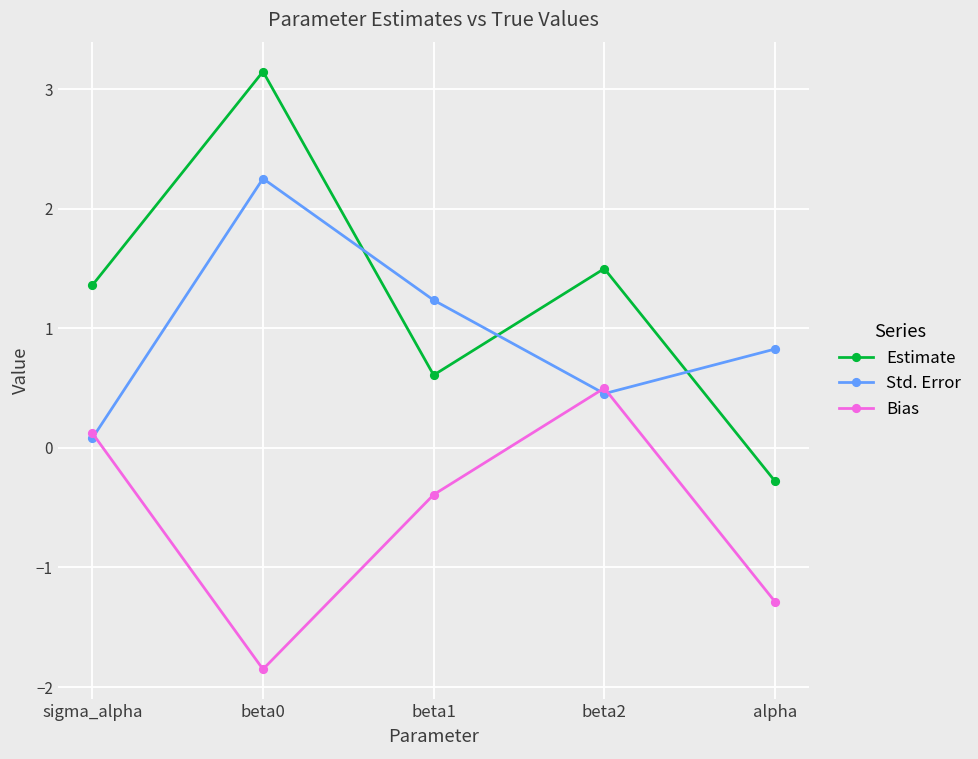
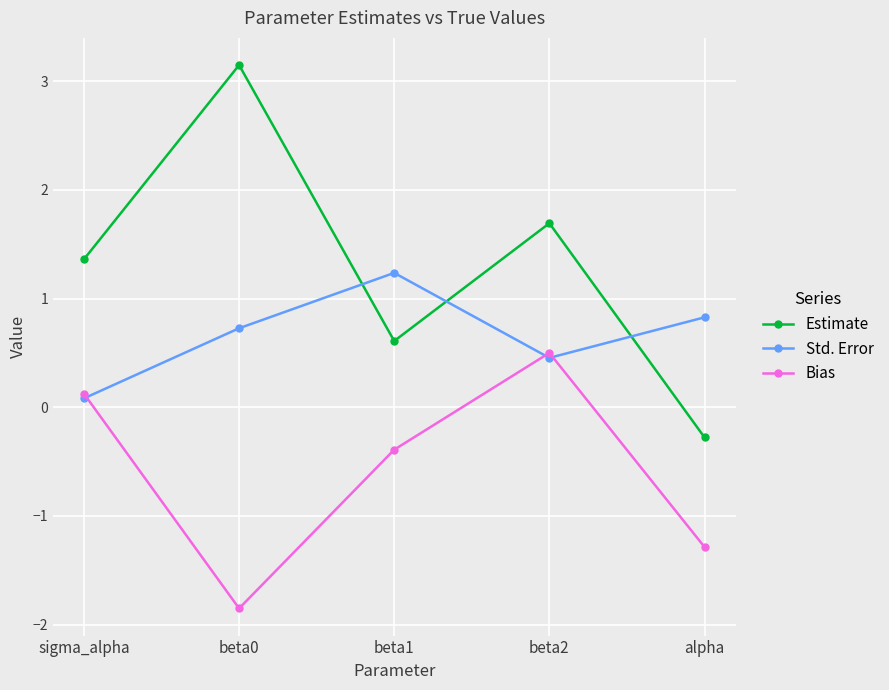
Std. Error, beta0: 2.25 -> 0.73
Estimate, beta2: 1.50 -> 1.69
